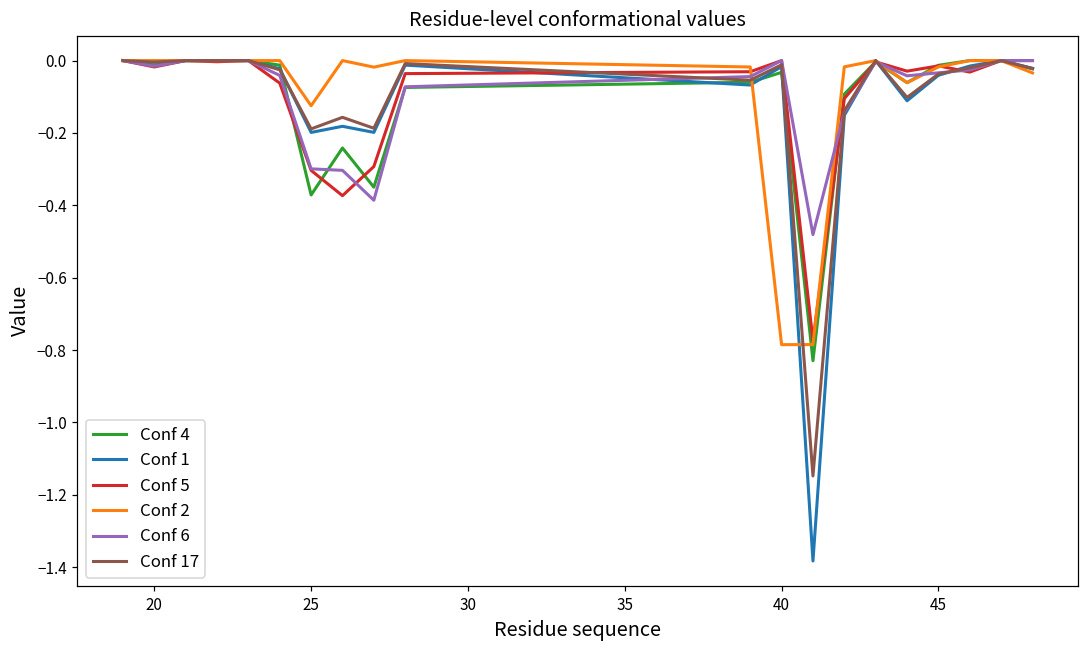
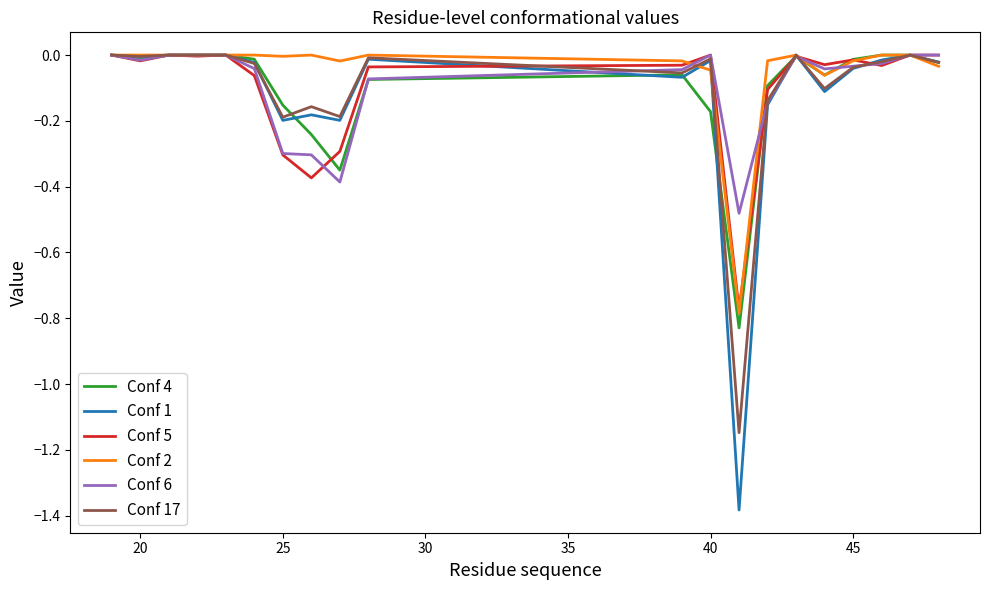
Conf 4, 25: -0.37 -> -0.15
Conf 2, 25: -0.12 -> 0.00
Conf 4, 40: -0.03 -> -0.17
Conf 2, 40: -0.79 -> -0.05
